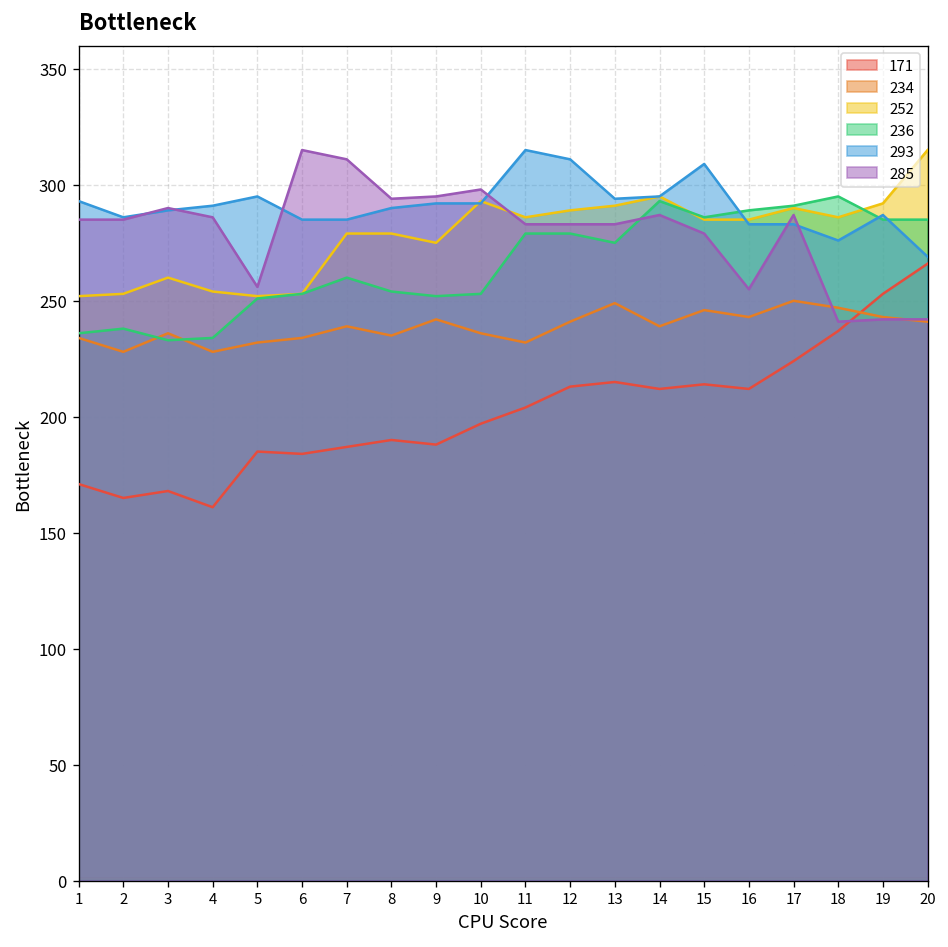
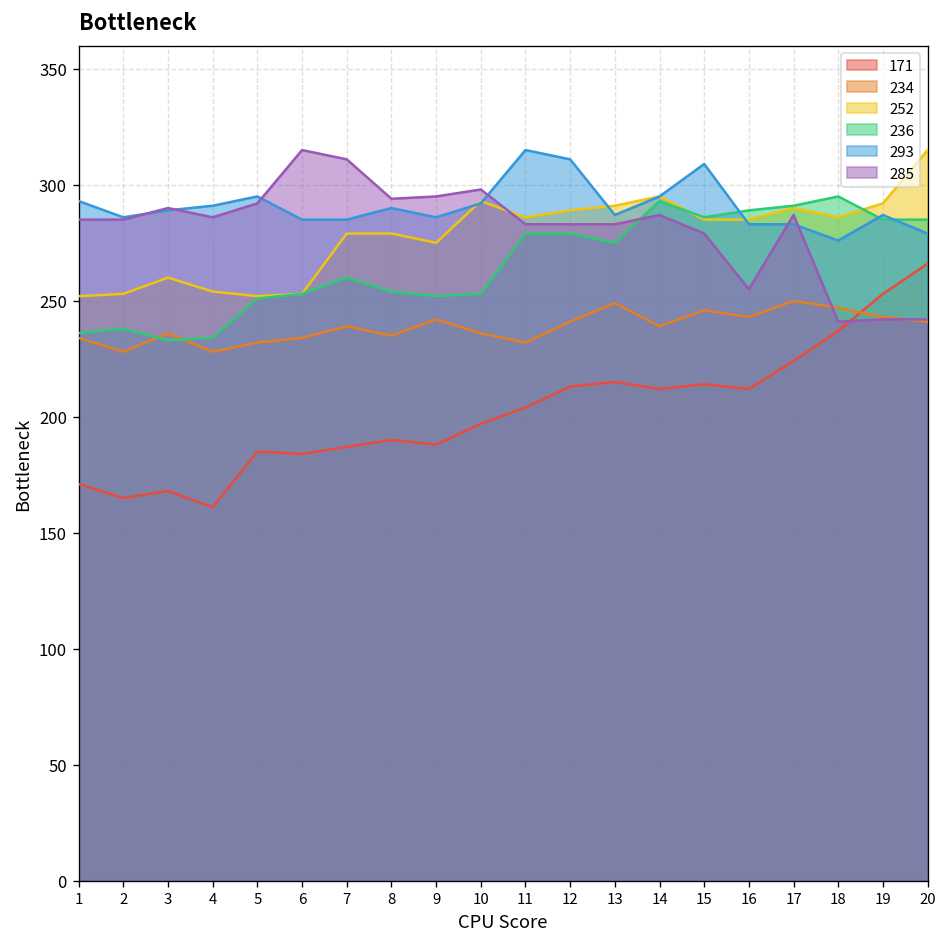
285, 5: 256 -> 292
293, 9: 292 -> 286
293, 13: 294 -> 287
293, 20: 269 -> 279
